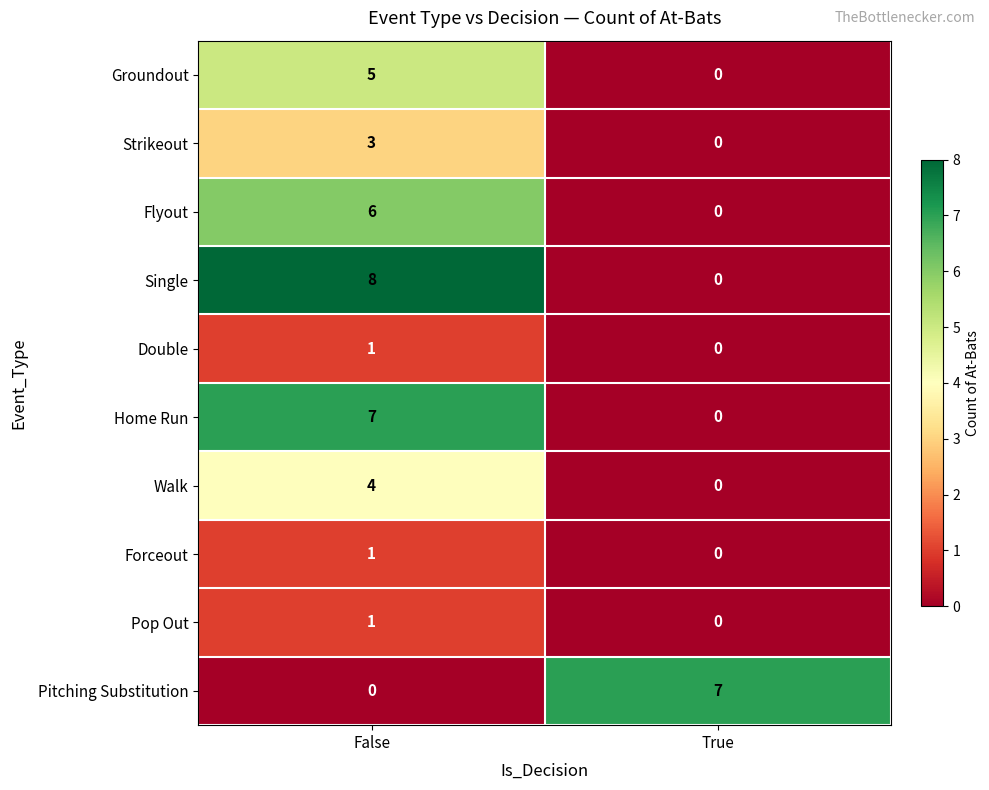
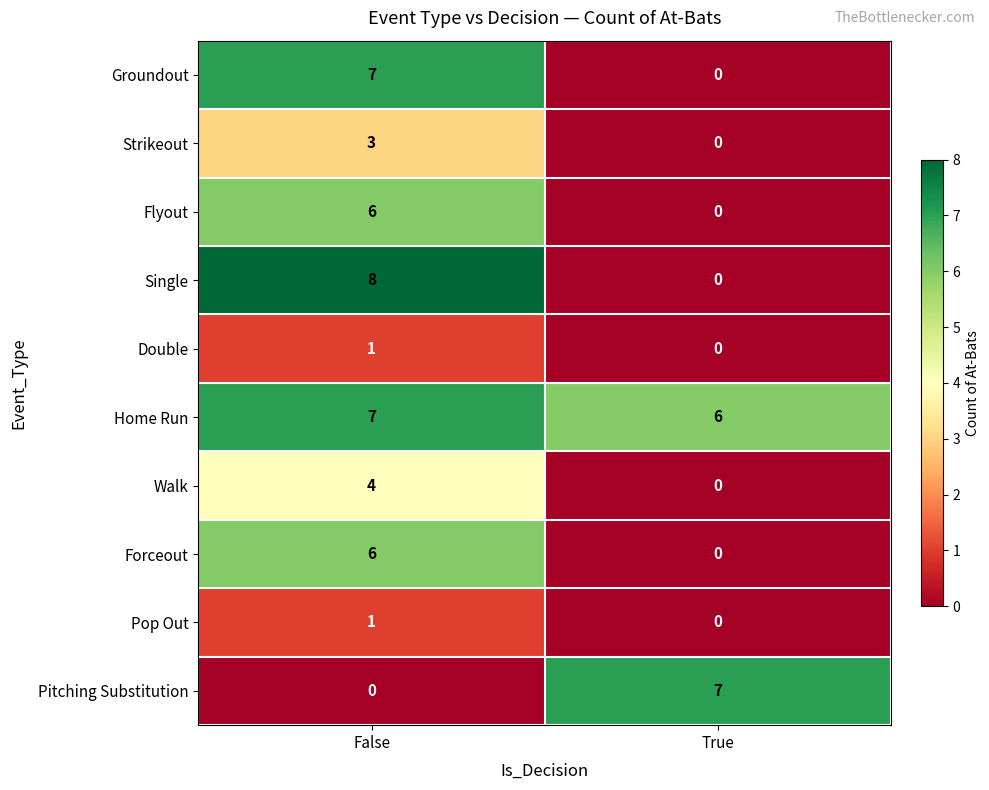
Groundout, False: 5 -> 7
Home Run, True: 0 -> 6
Forceout, False: 1 -> 6
